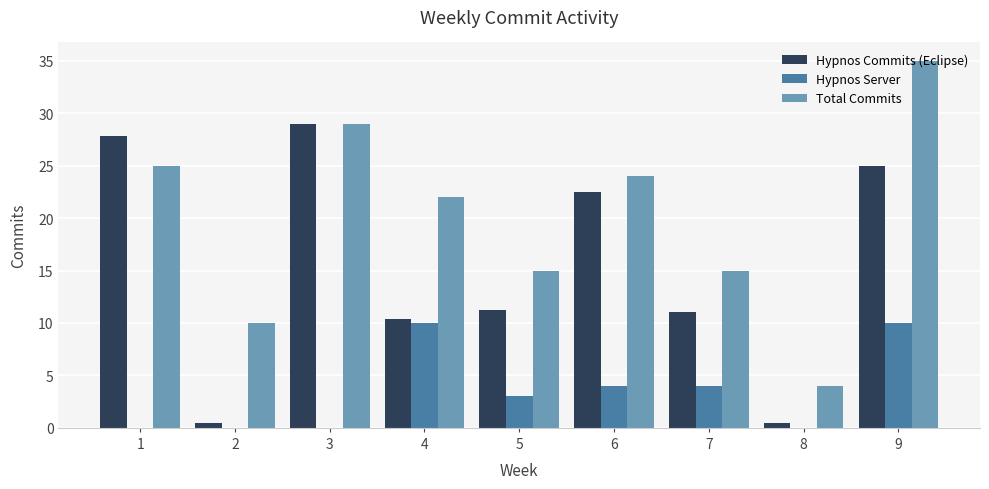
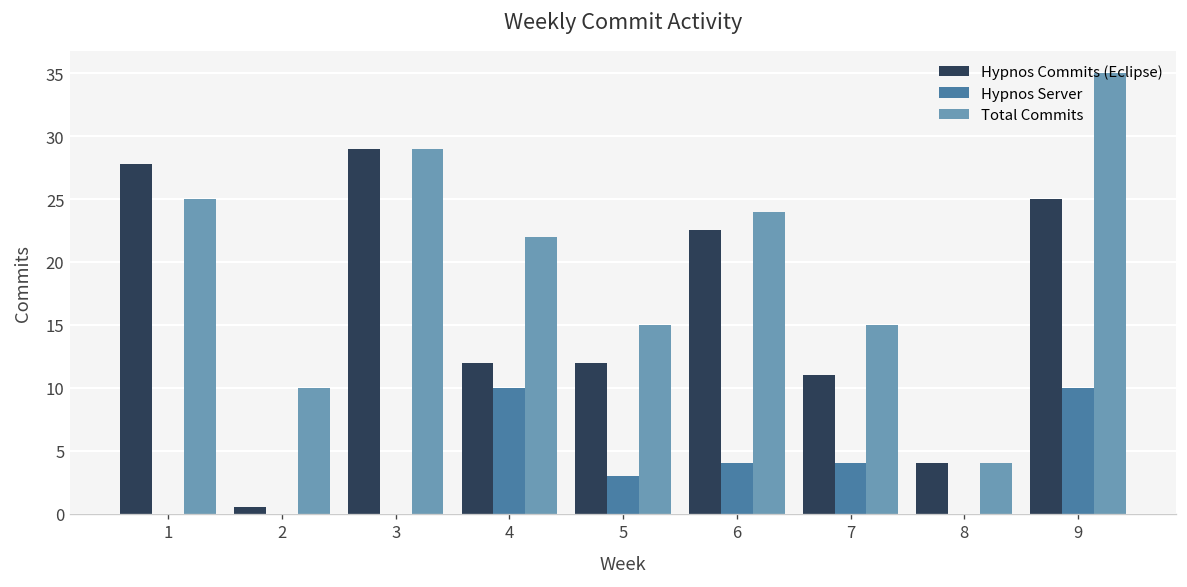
Hypnos Commits (Eclipse), 4: 10.4 -> 12.0
Hypnos Commits (Eclipse), 5: 11.2 -> 12.0
Hypnos Commits (Eclipse), 8: 0.5 -> 4.0
